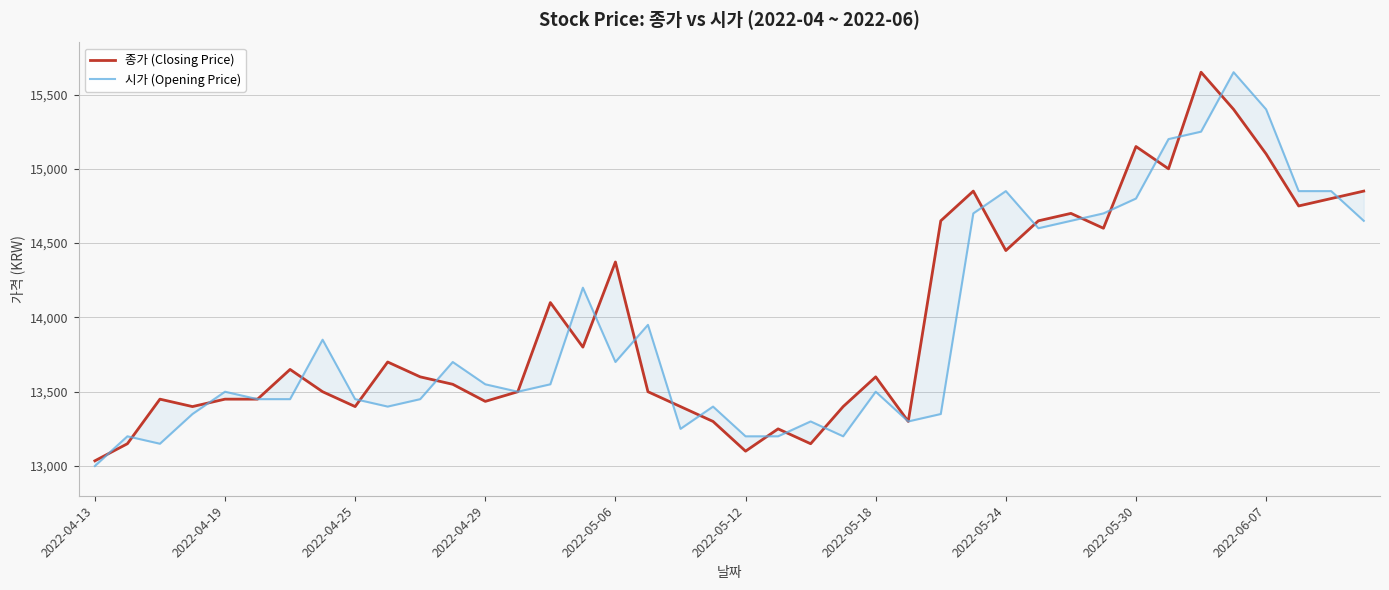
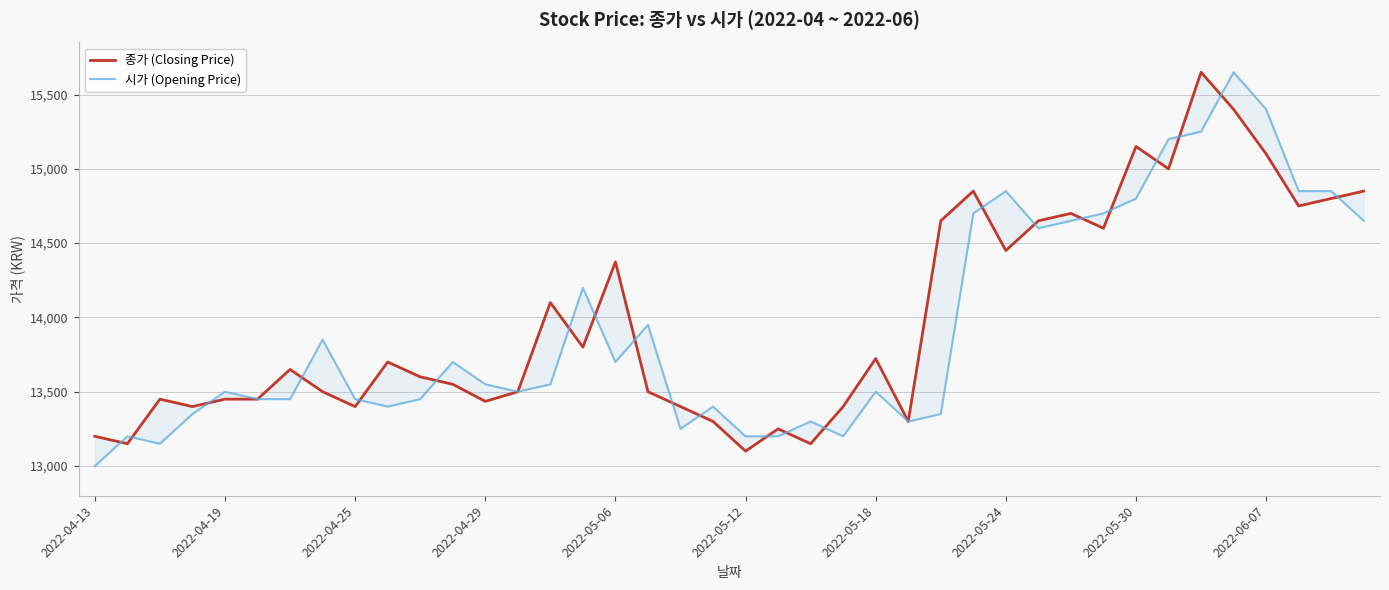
종가 (Closing Price), 2022-04-13: 13,040 -> 13,200
종가 (Closing Price), 2022-05-18: 13,600 -> 13,720
